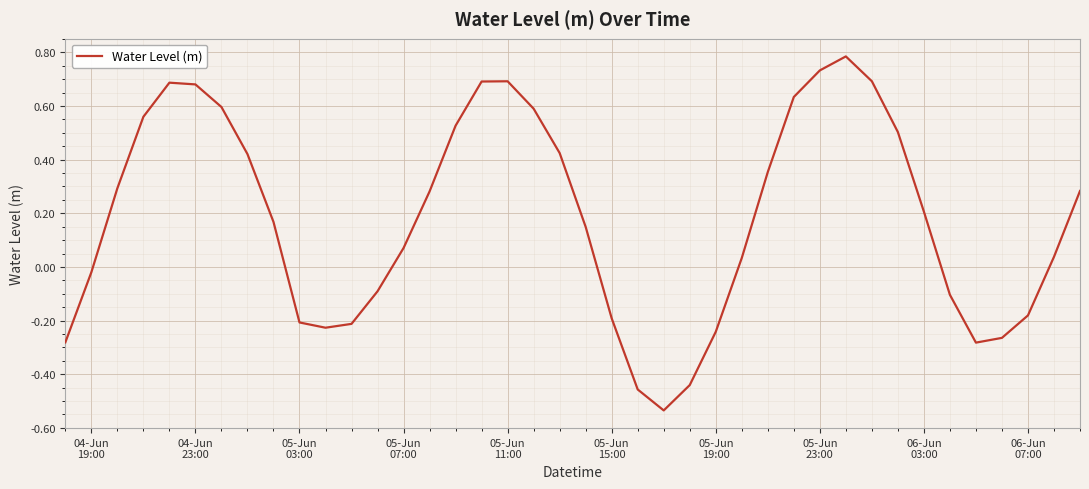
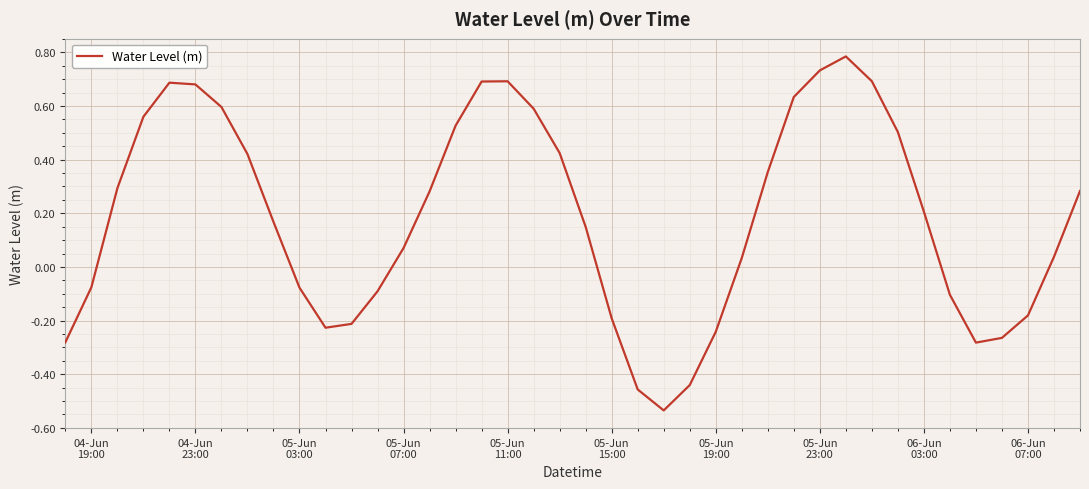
04-Jun 19:00: -0.02 -> -0.08
05-Jun 03:00: -0.21 -> -0.08
